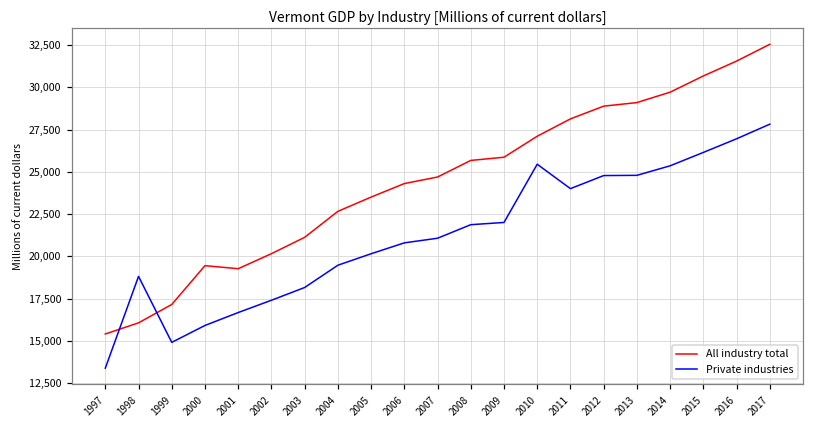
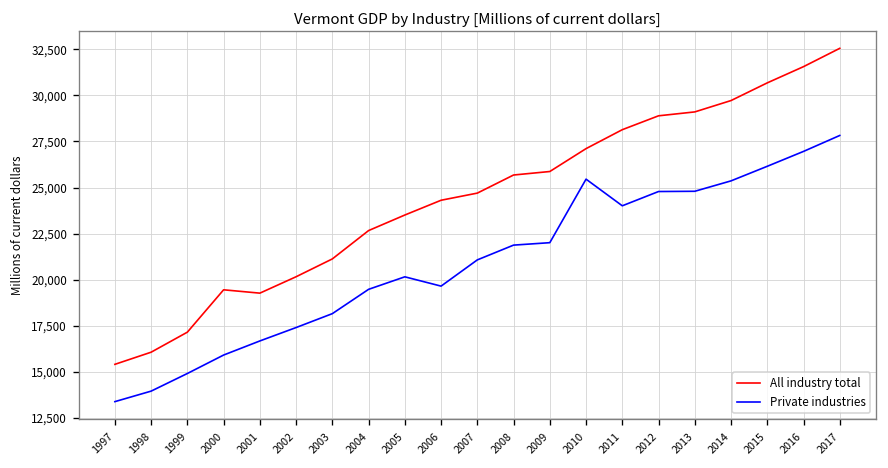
Private industries, 1998: 18,800 -> 14,000
Private industries, 2006: 20,800 -> 19,700
